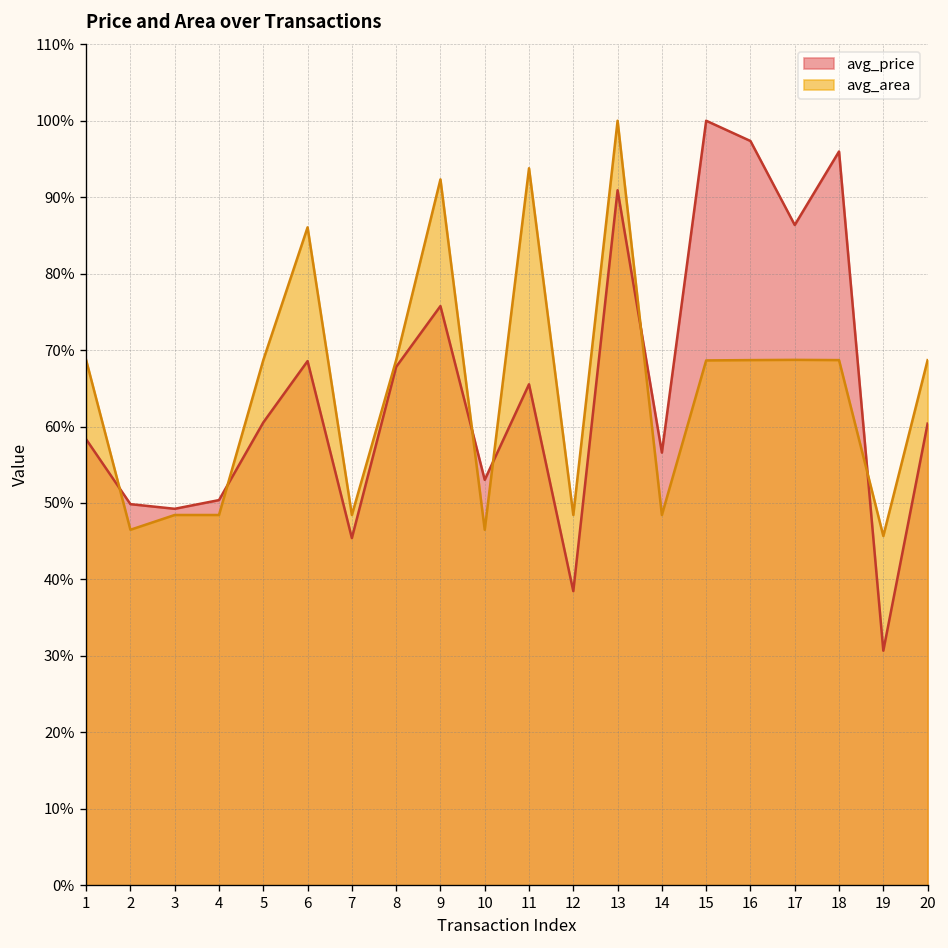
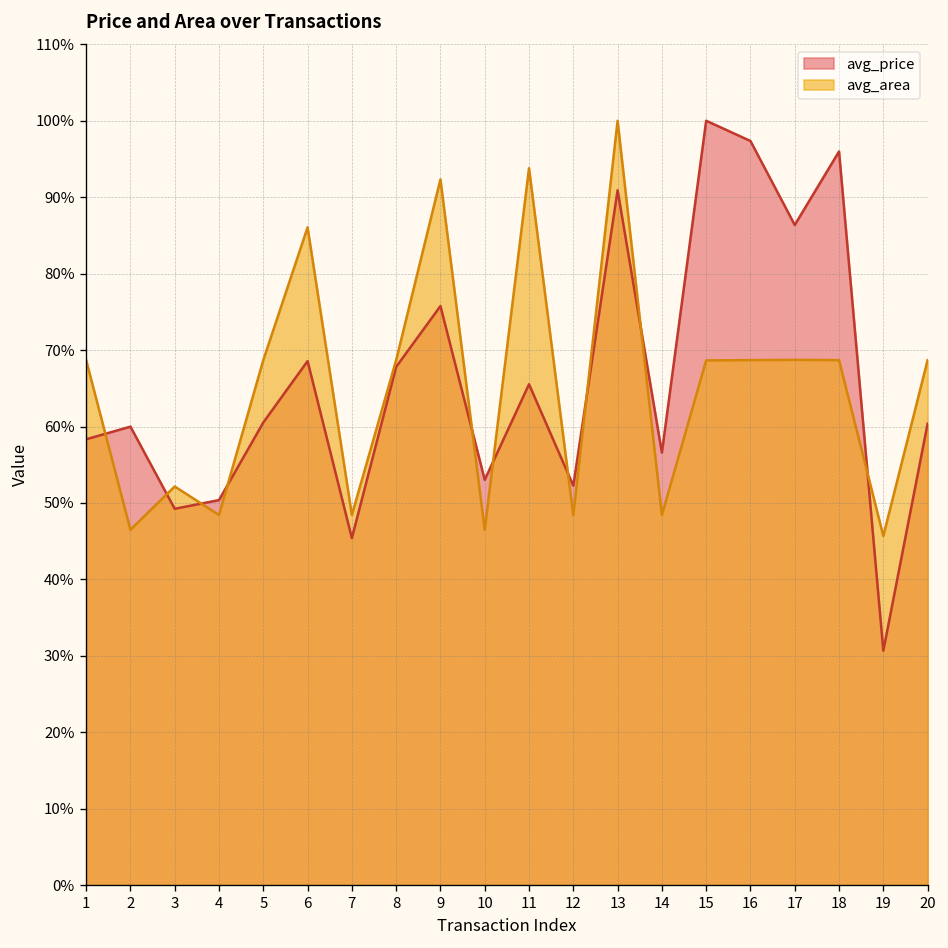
avg_price, 2: 50% -> 60%
avg_area, 3: 48% -> 52%
avg_price, 12: 38% -> 52%
